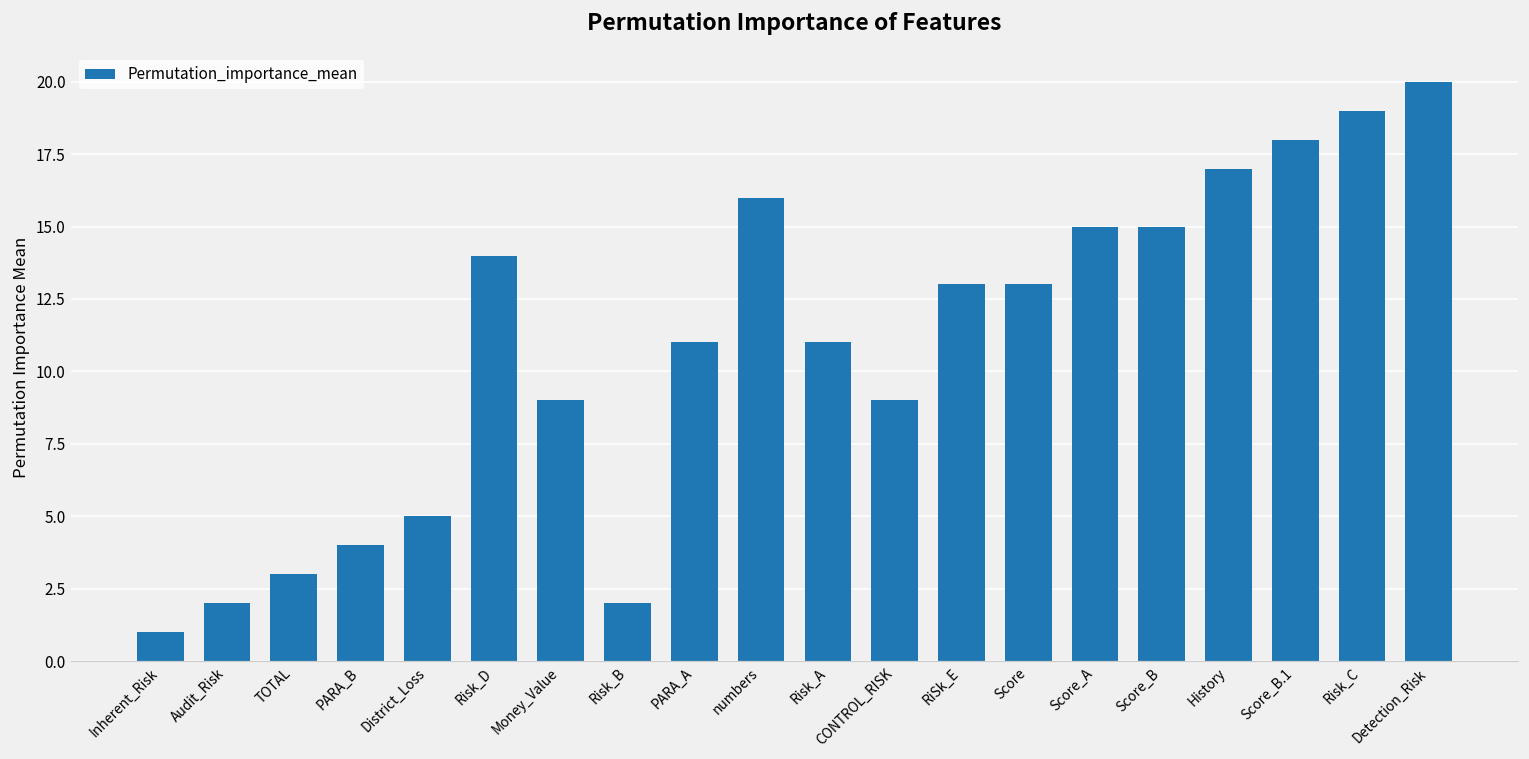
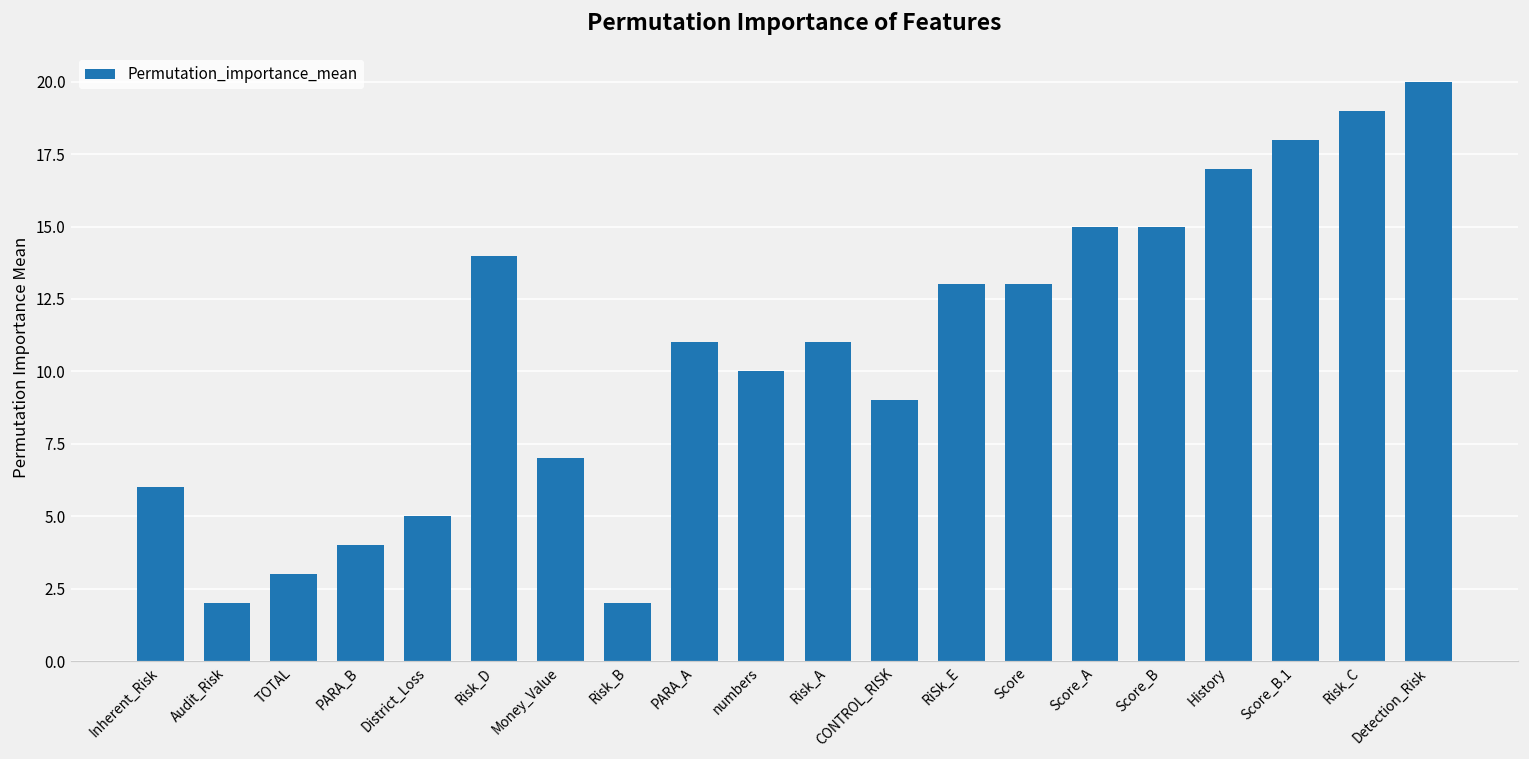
Inherent_Risk: 1 -> 6
Money_Value: 9 -> 7
numbers: 16 -> 10
